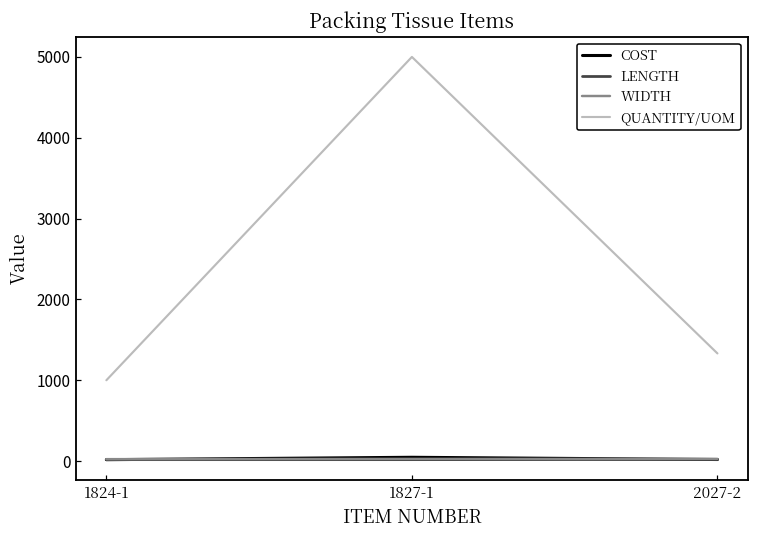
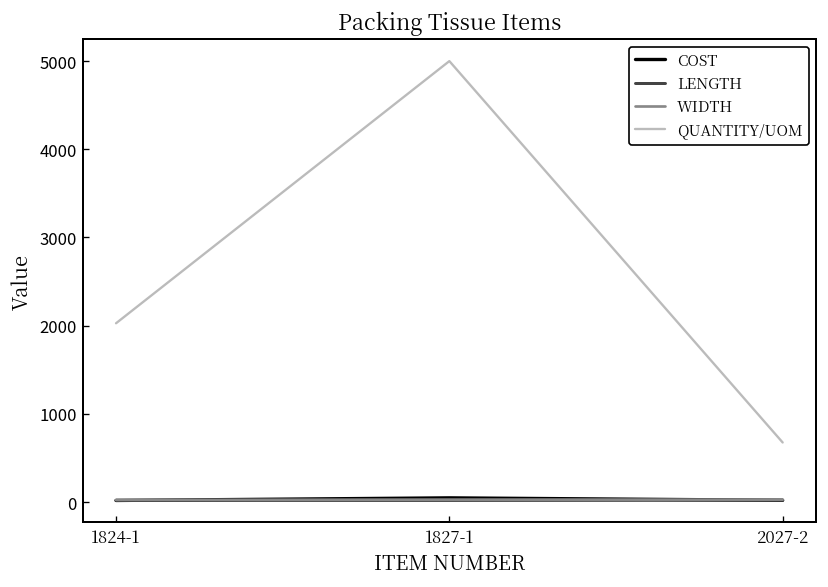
QUANTITY/UOM, 1824-1: 1000 -> 2000
QUANTITY/UOM, 2027-2: 1300 -> 700
